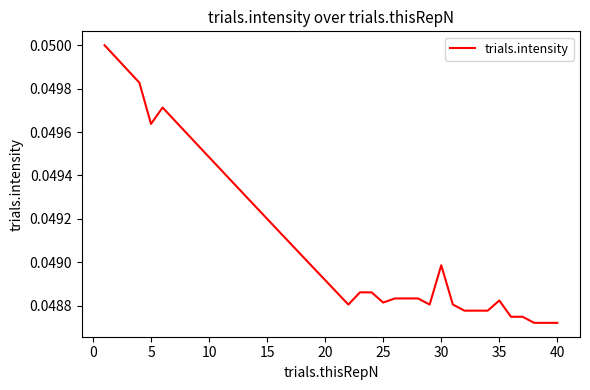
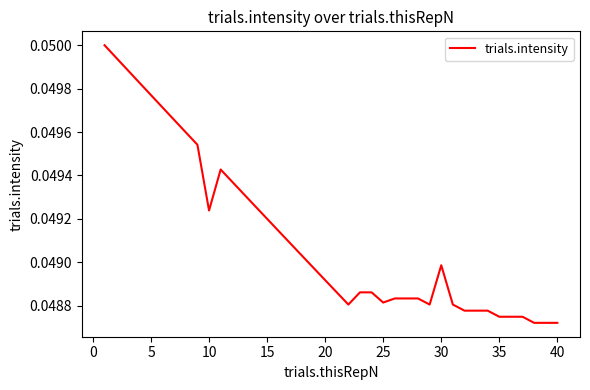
5: 0.04964 -> 0.04977
10: 0.04948 -> 0.04924
35: 0.04882 -> 0.04875
